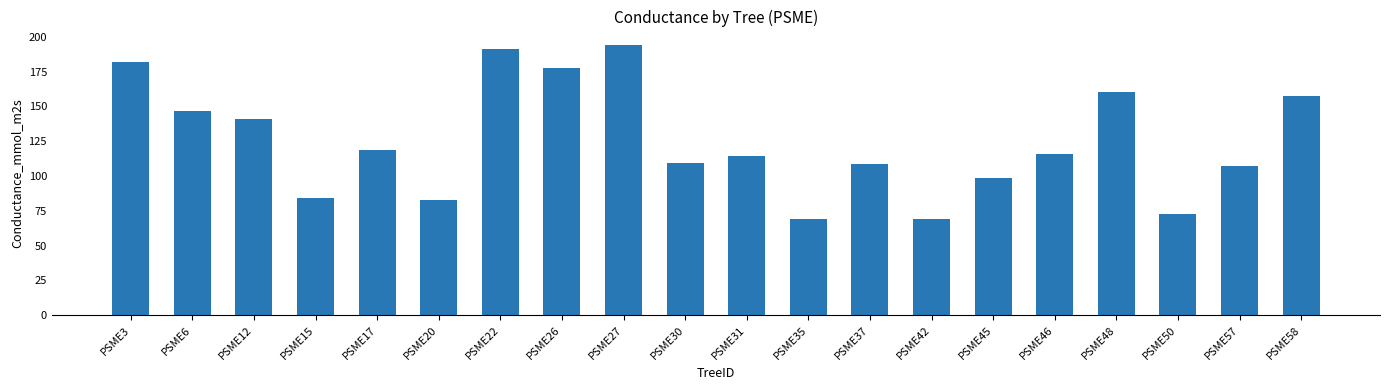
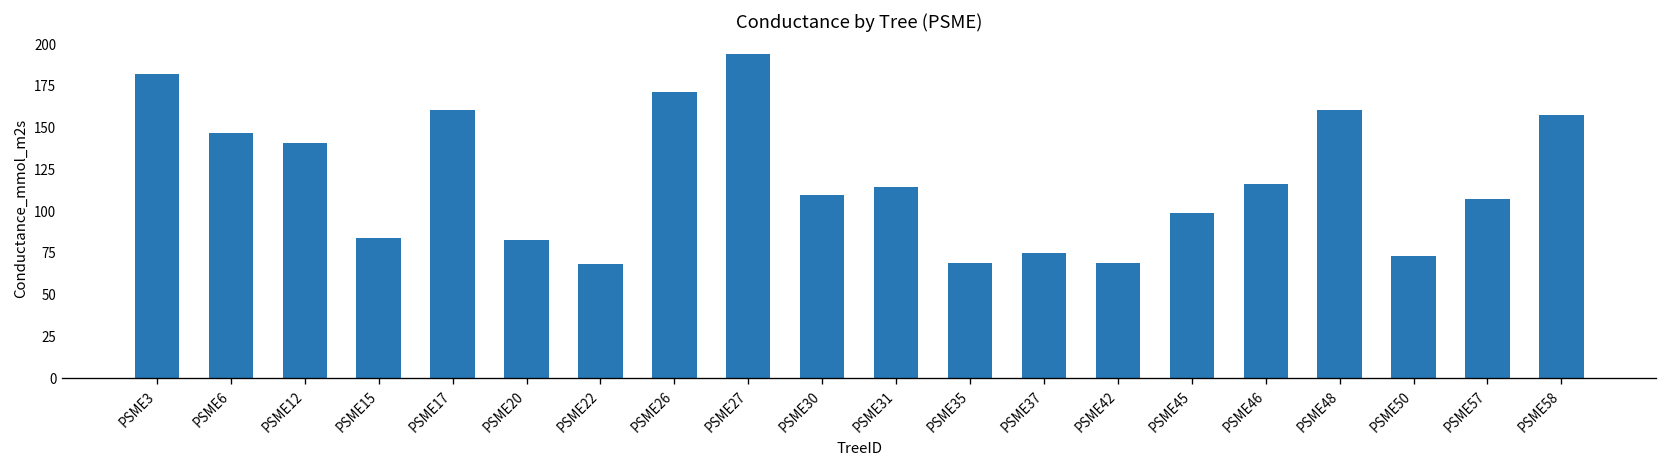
PSME17: 119 -> 161
PSME22: 191 -> 68
PSME26: 177 -> 171
PSME37: 109 -> 75
